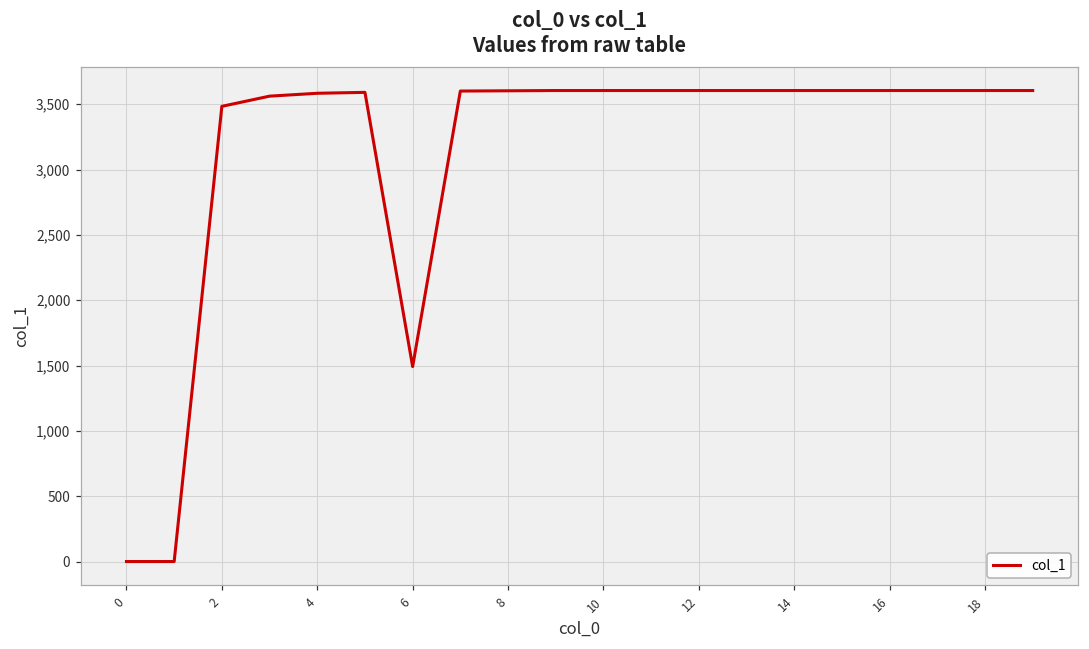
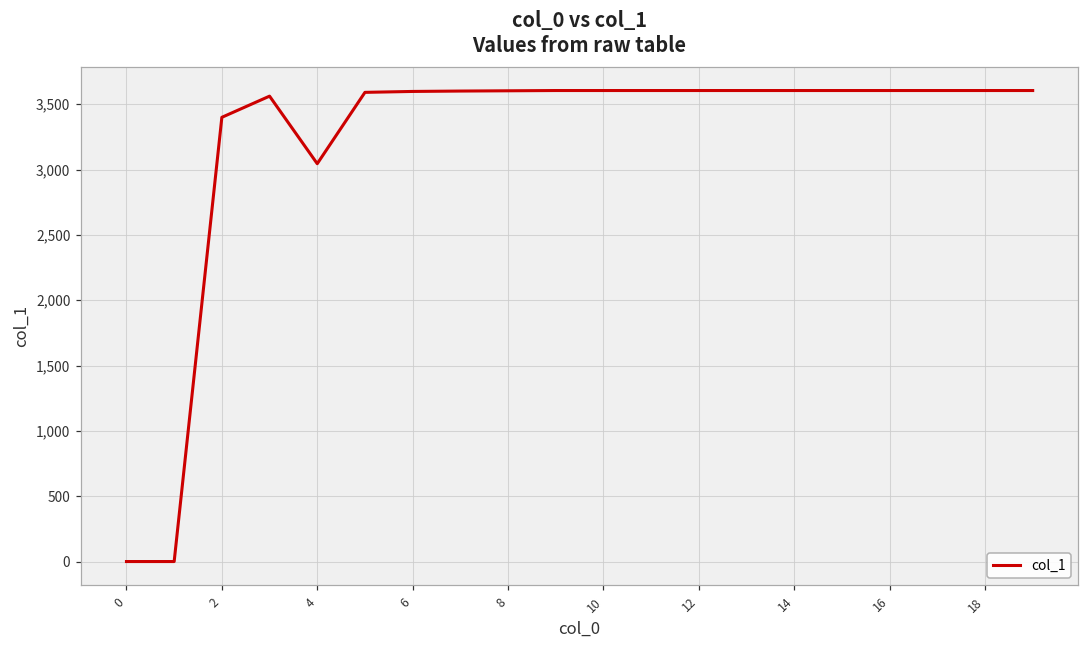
2: 3,480 -> 3,400
4: 3,580 -> 3,050
6: 1,490 -> 3,600
